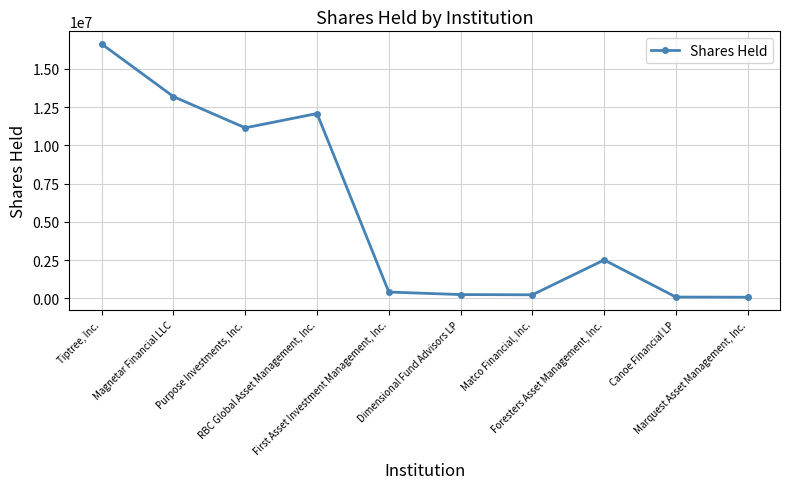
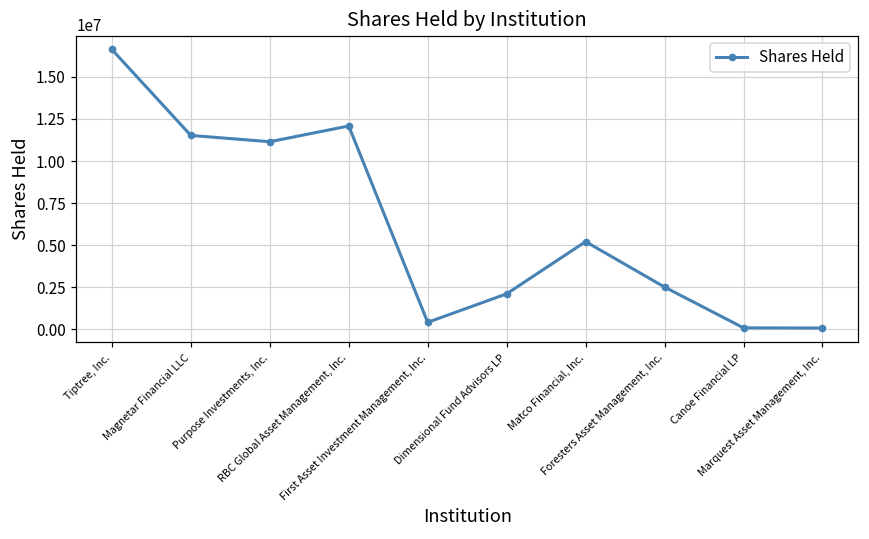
Magnetar Financial LLC: 13200000 -> 11500000
Dimensional Fund Advisors LP: 200000 -> 2100000
Matco Financial, Inc.: 200000 -> 5200000
